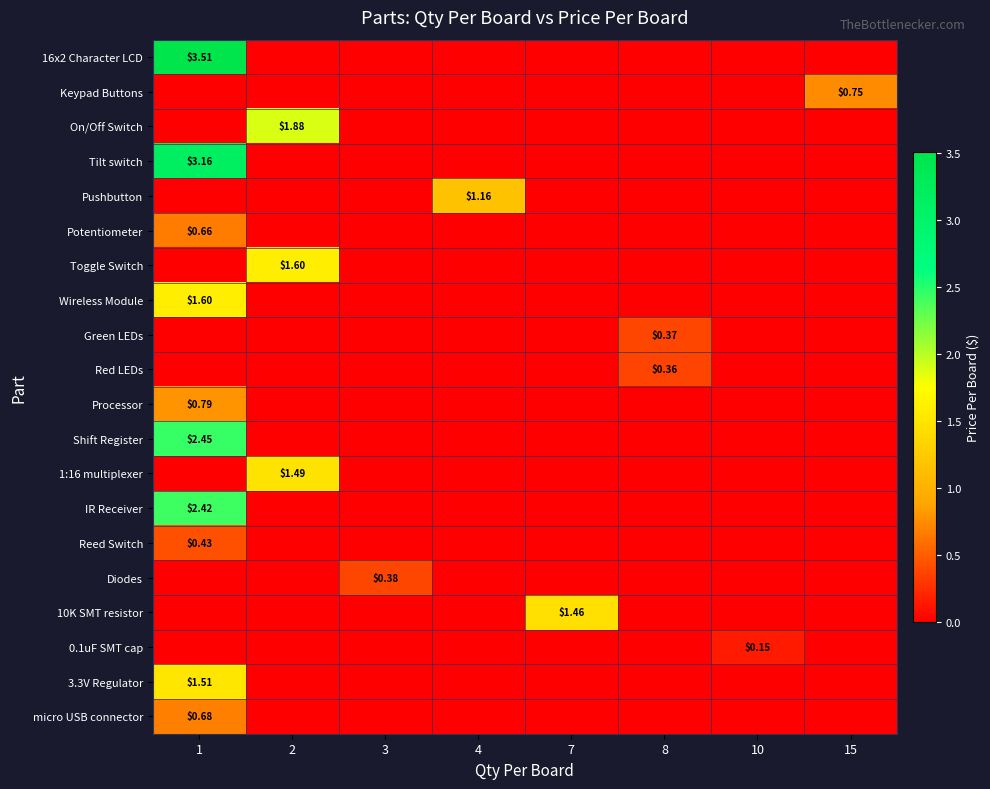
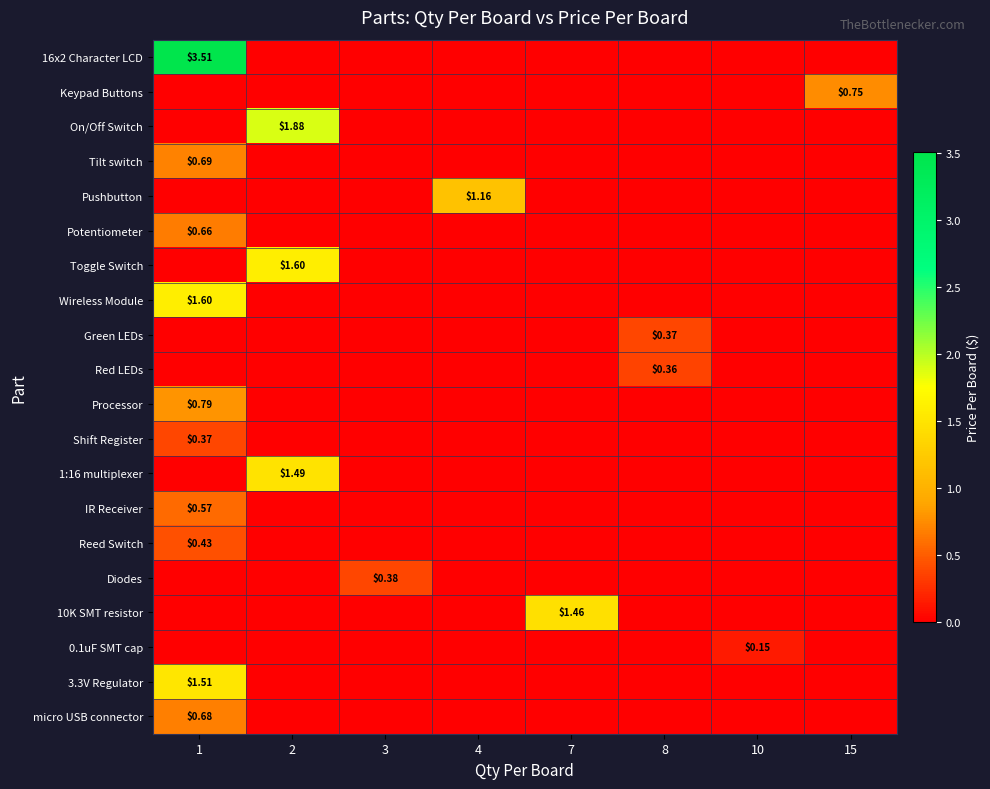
Tilt switch, 1: $3.16 -> $0.69
Shift Register, 1: $2.45 -> $0.37
IR Receiver, 1: $2.42 -> $0.57
